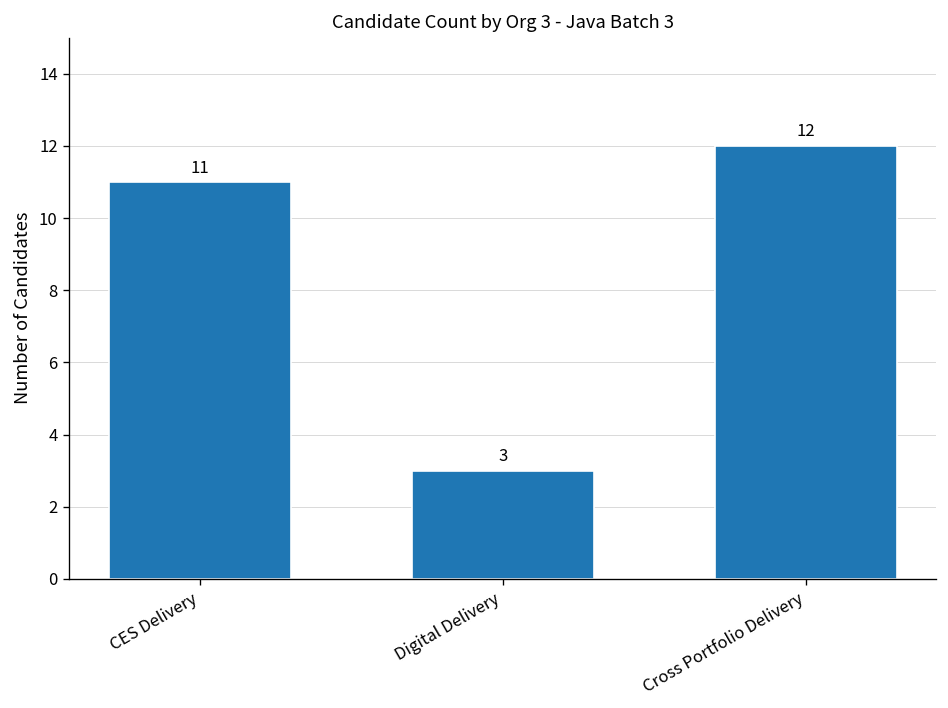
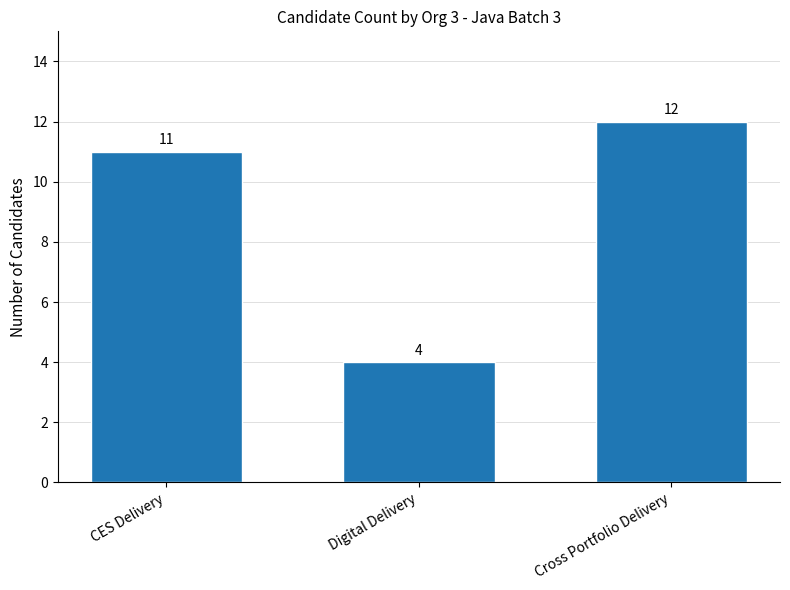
Digital Delivery: 3 -> 4
